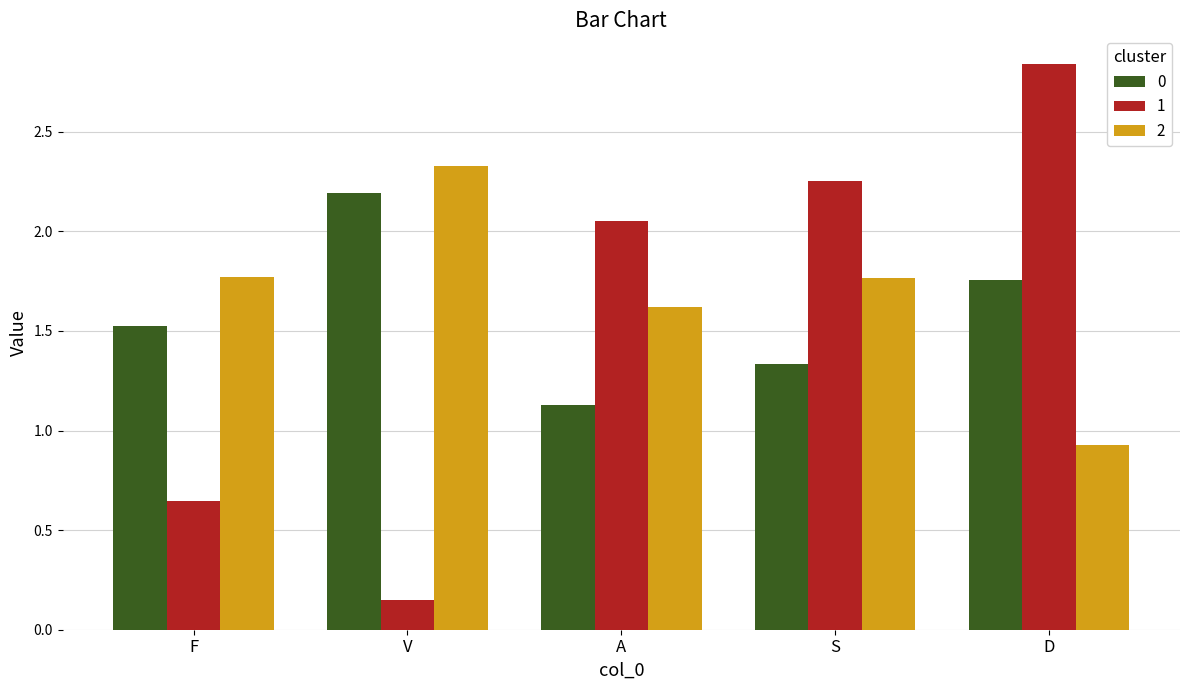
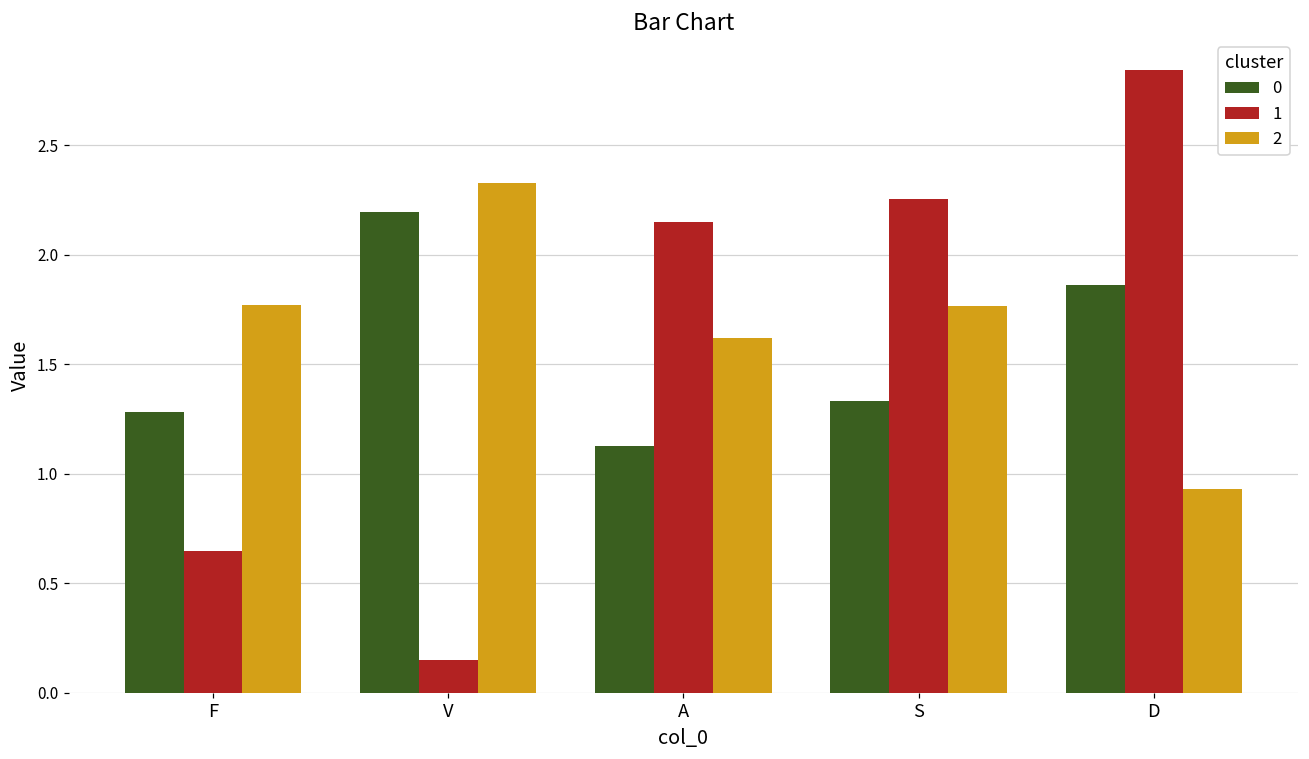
0, F: 1.52 -> 1.28
1, A: 2.05 -> 2.15
0, D: 1.76 -> 1.86
